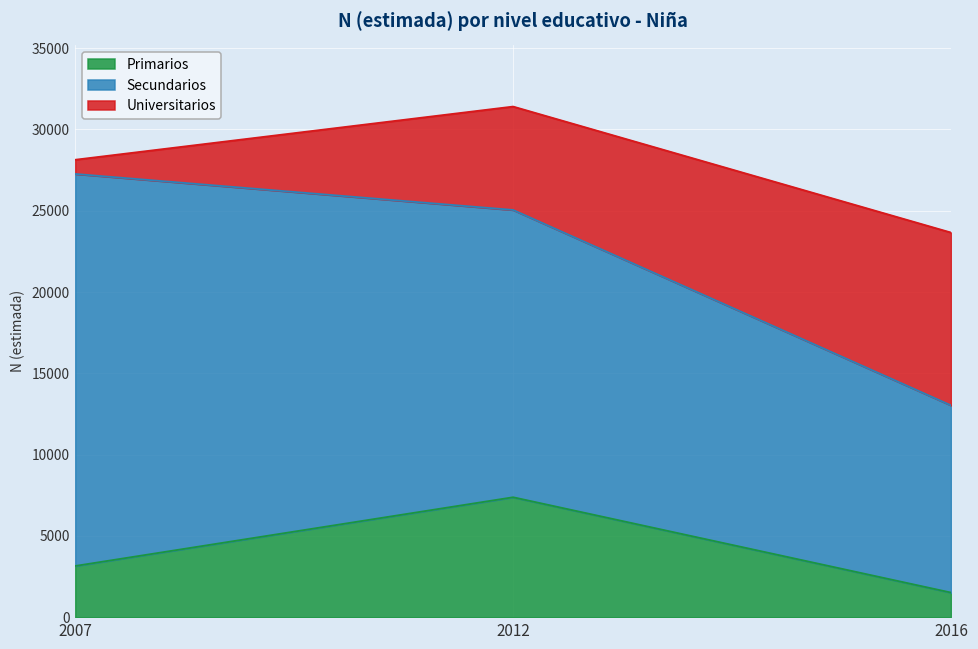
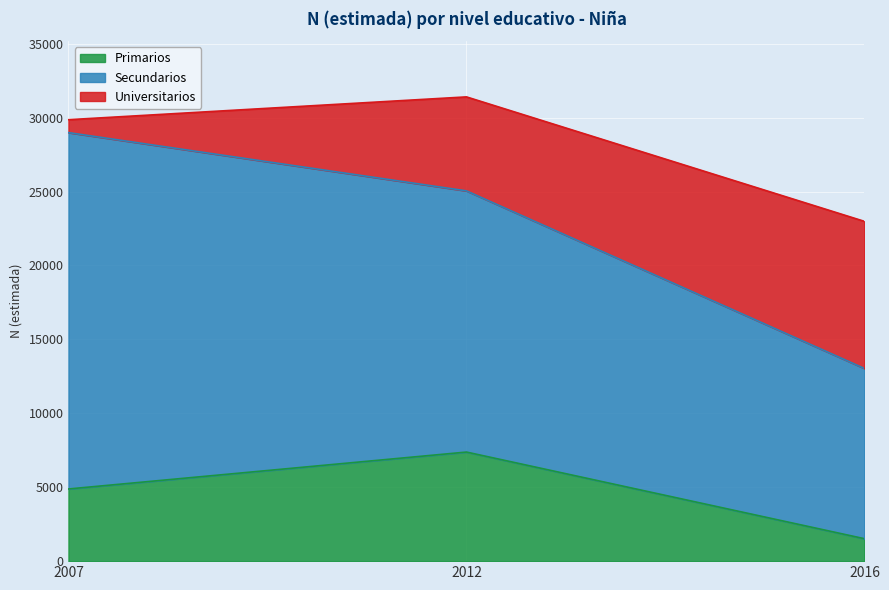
Primarios, 2007: 3200 -> 4900
Universitarios, 2016: 10600 -> 10000
